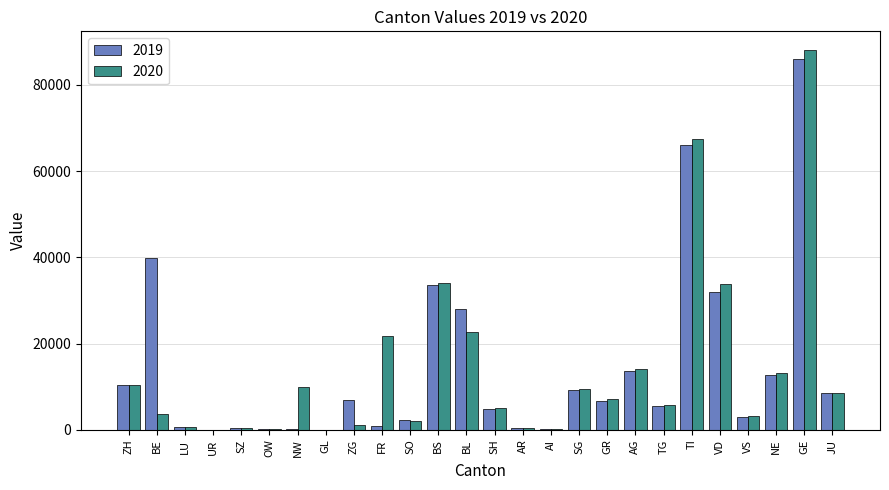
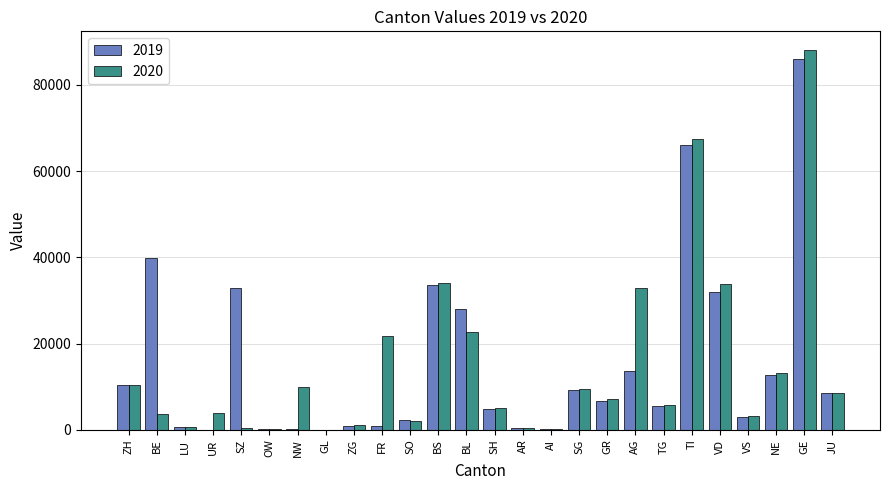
2020, UR: 0 -> 4000
2019, SZ: 0 -> 33000
2019, ZG: 7000 -> 1000
2020, AG: 14000 -> 33000
